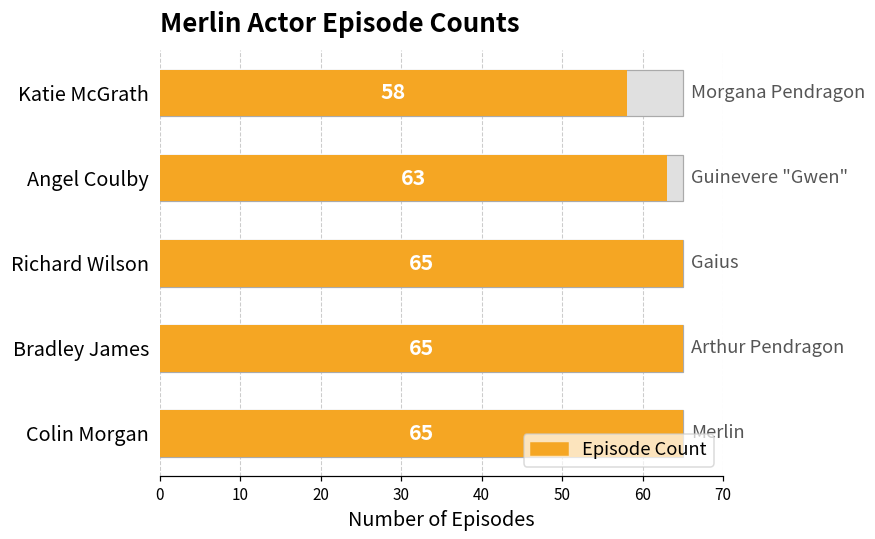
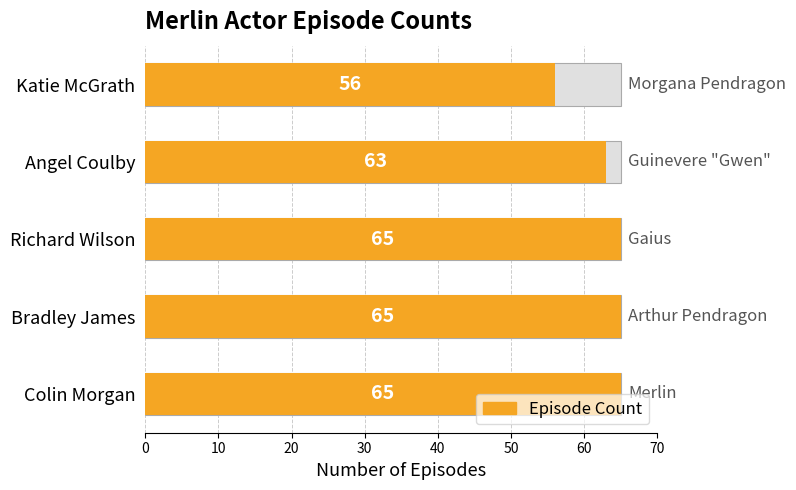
Episode Count, Katie McGrath: 58 -> 56
